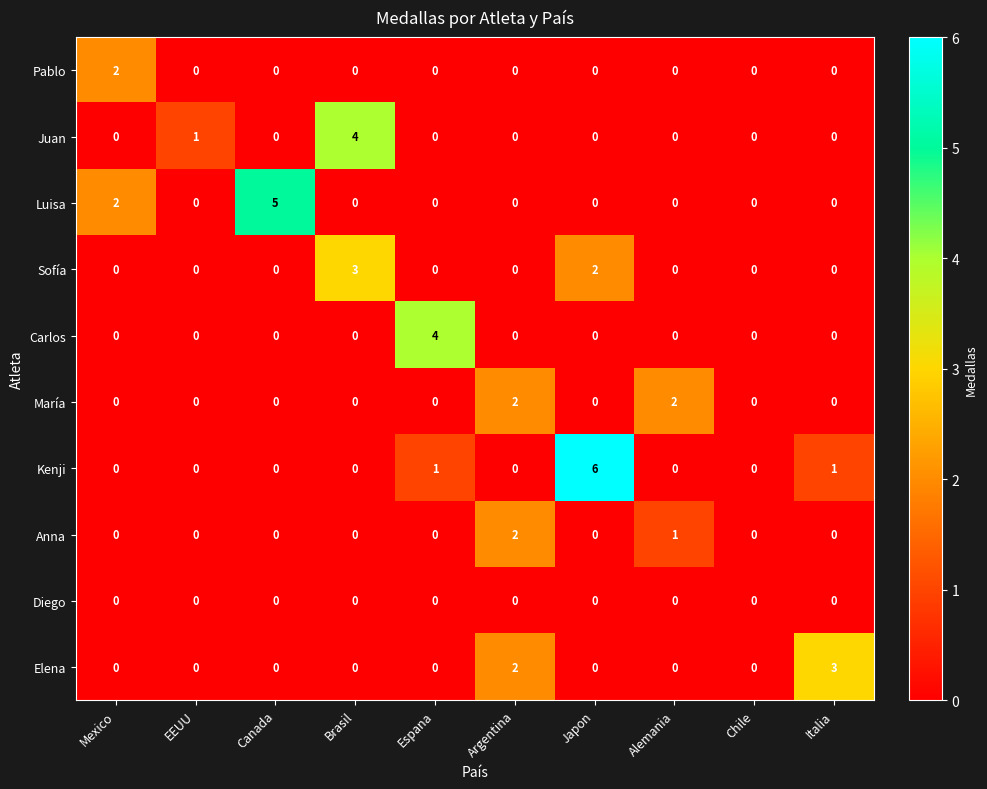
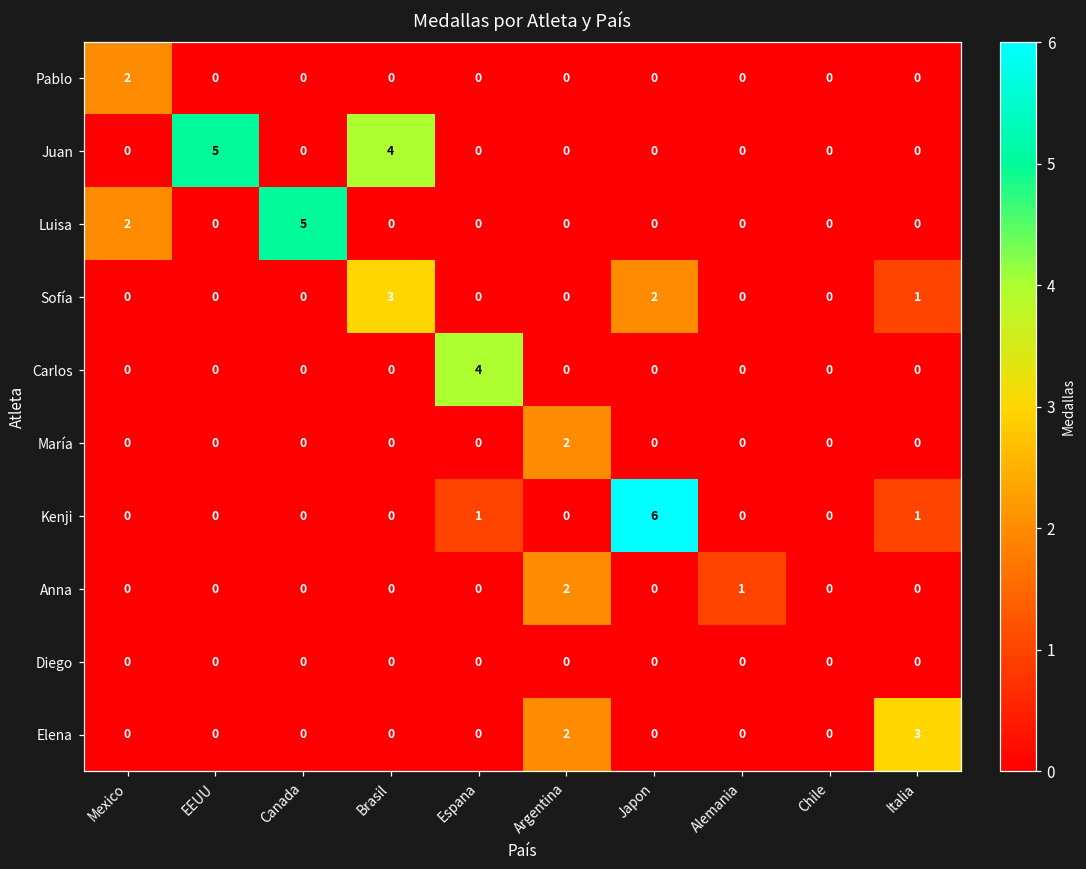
Juan, EEUU: 1 -> 5
Sofía, Italia: 0 -> 1
María, Alemania: 2 -> 0
